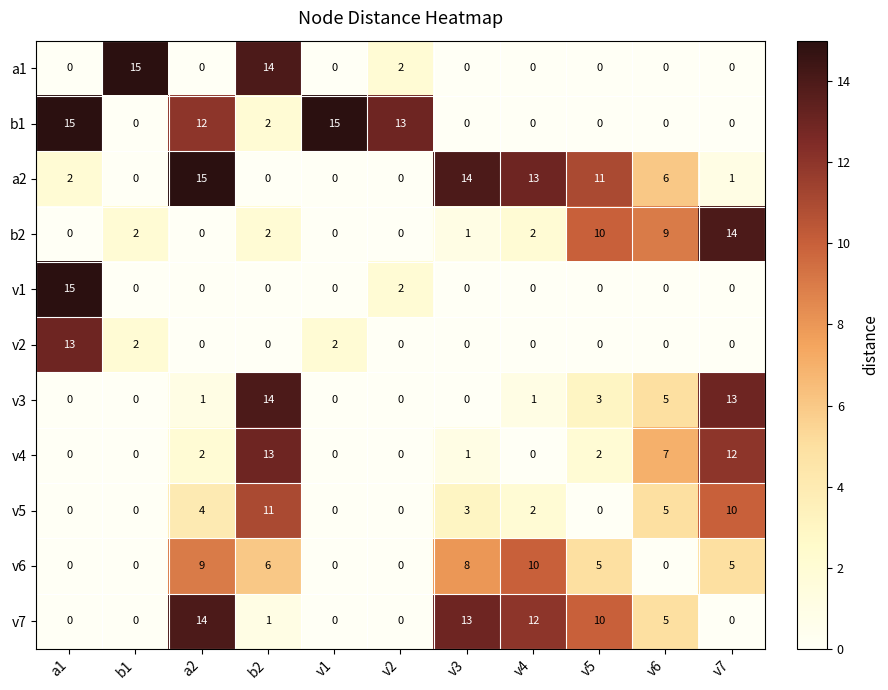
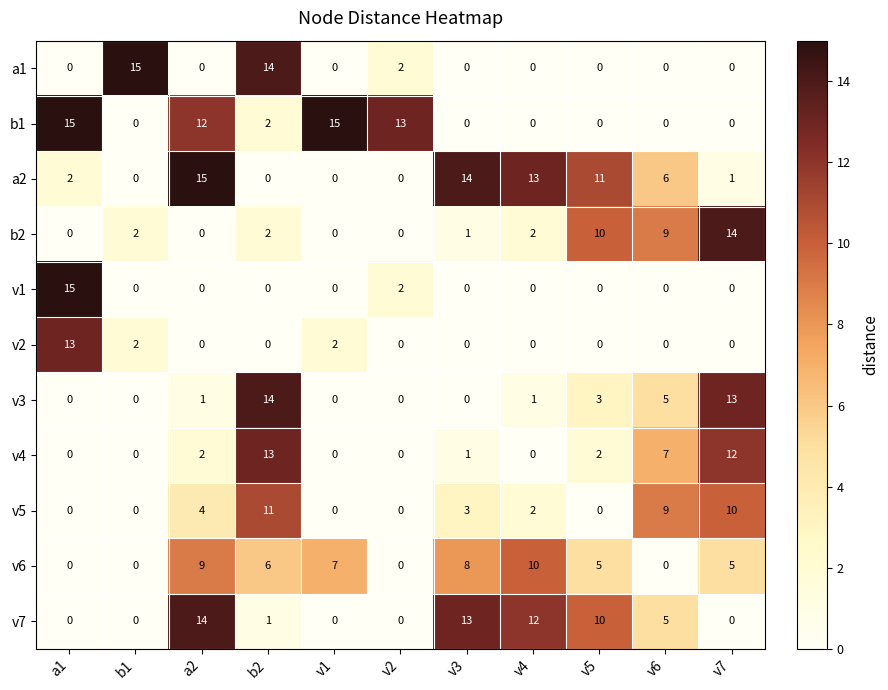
v5, v6: 5 -> 9
v6, v1: 0 -> 7
